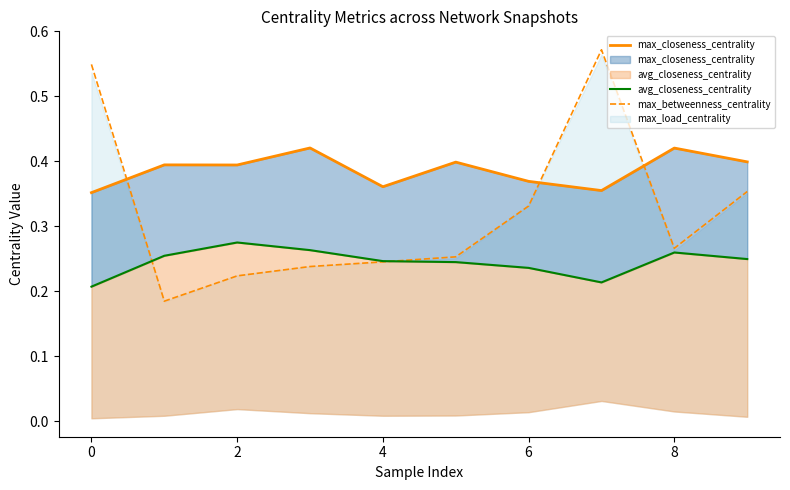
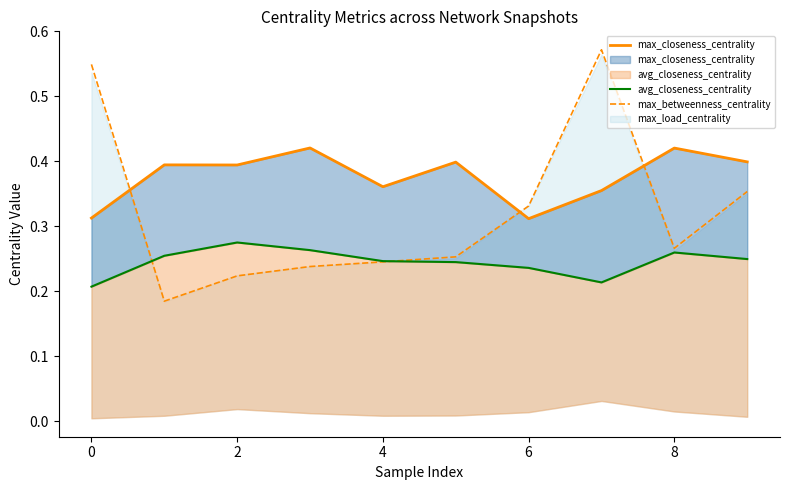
max_closeness_centrality, 0: 0.35 -> 0.31
max_closeness_centrality, 6: 0.37 -> 0.31
